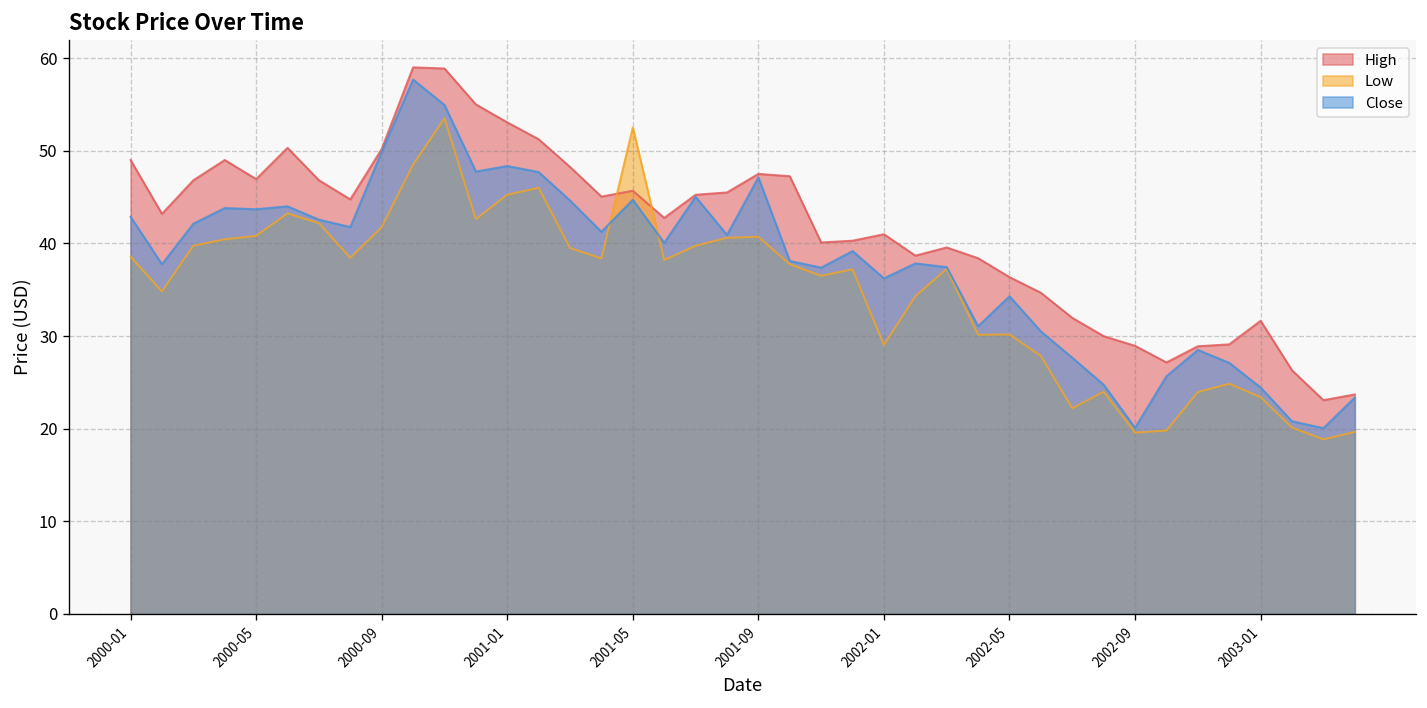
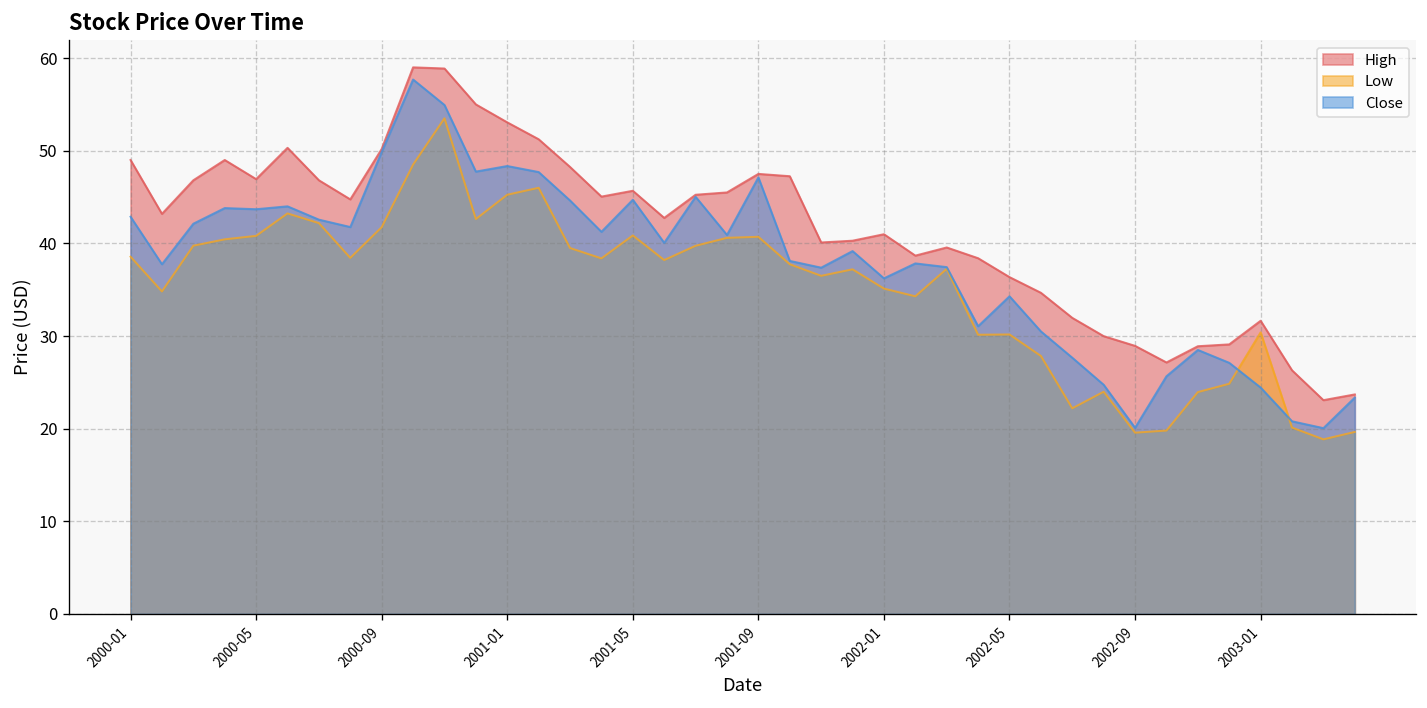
Low, 2001-05: 53 -> 41
Low, 2002-01: 29 -> 35
Low, 2003-01: 23 -> 30
